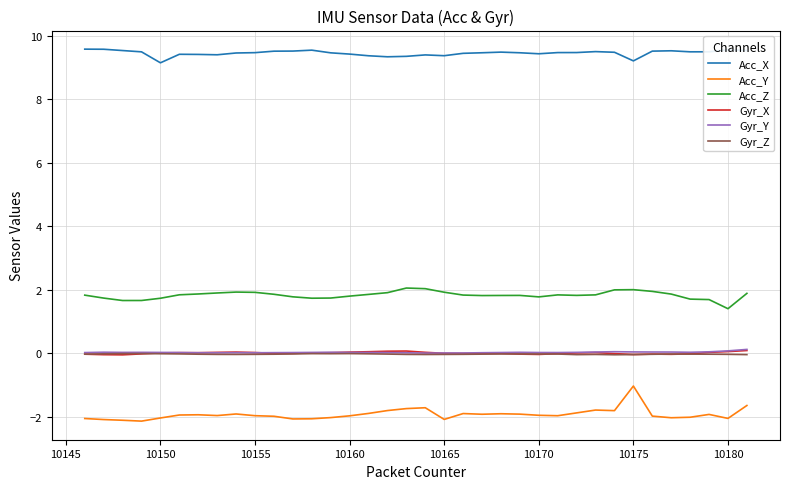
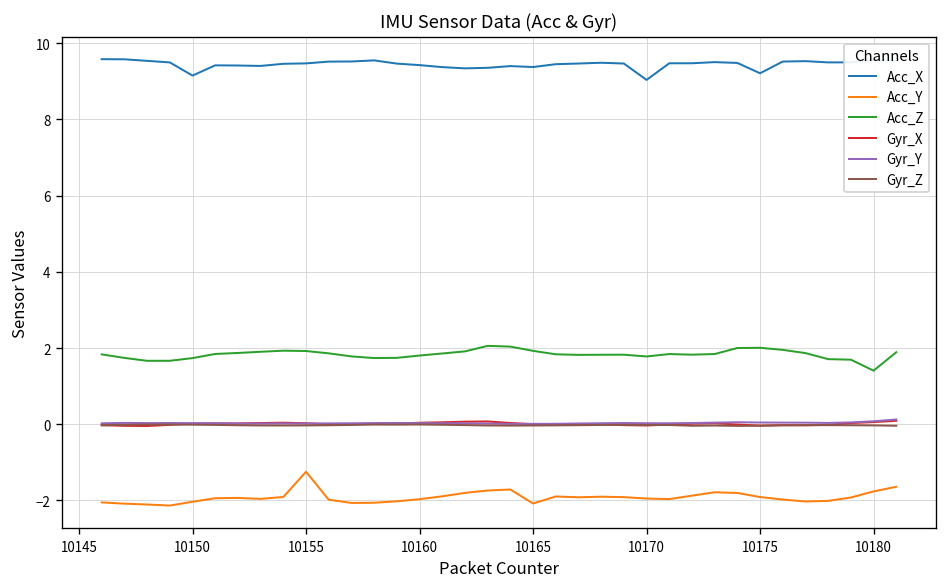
Acc_Y, 10155: -2.0 -> -1.2
Acc_X, 10170: 9.4 -> 9.0
Acc_Y, 10175: -1.0 -> -1.9
Acc_Y, 10180: -2.0 -> -1.8
